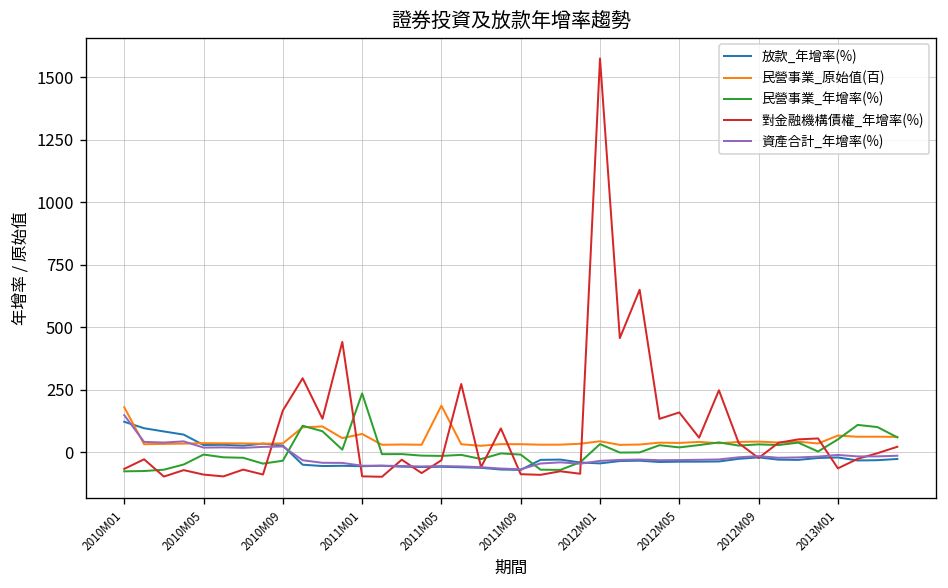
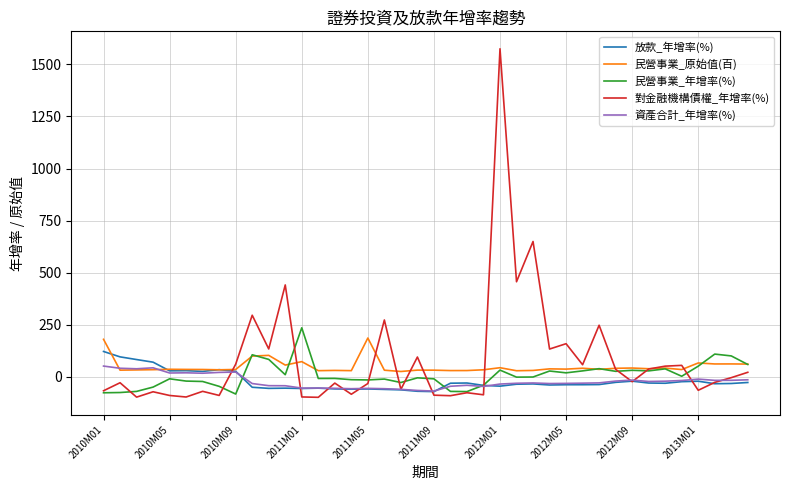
資產合計_年增率(%), 2010M01: 150 -> 50
民營事業_年增率(%), 2010M09: -30 -> -80
對金融機構債權_年增率(%), 2010M09: 170 -> 60
